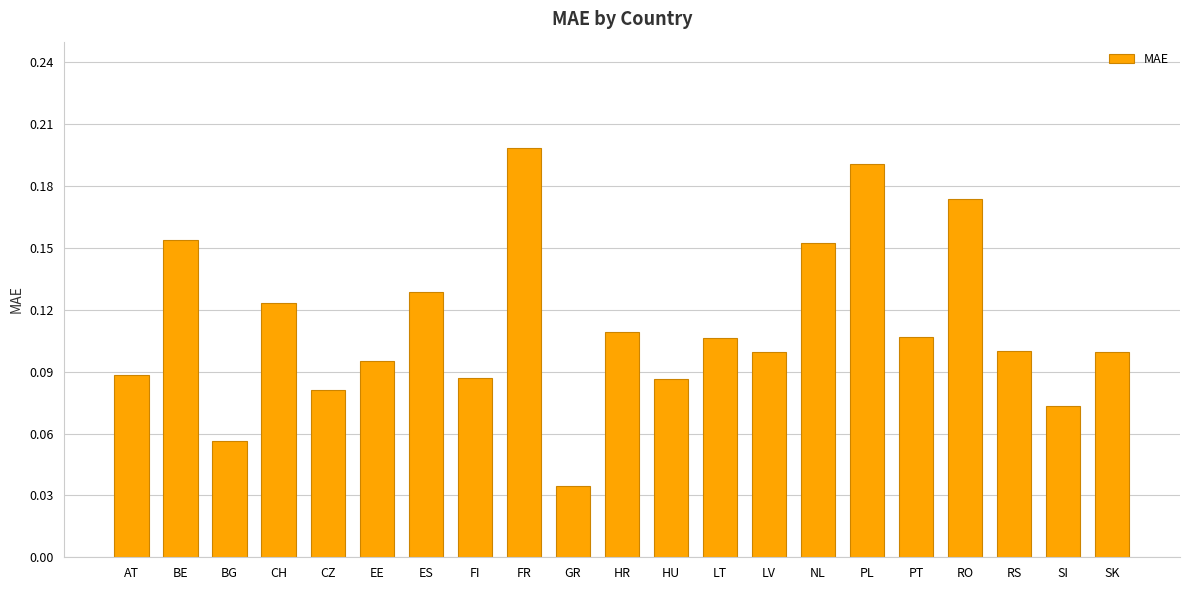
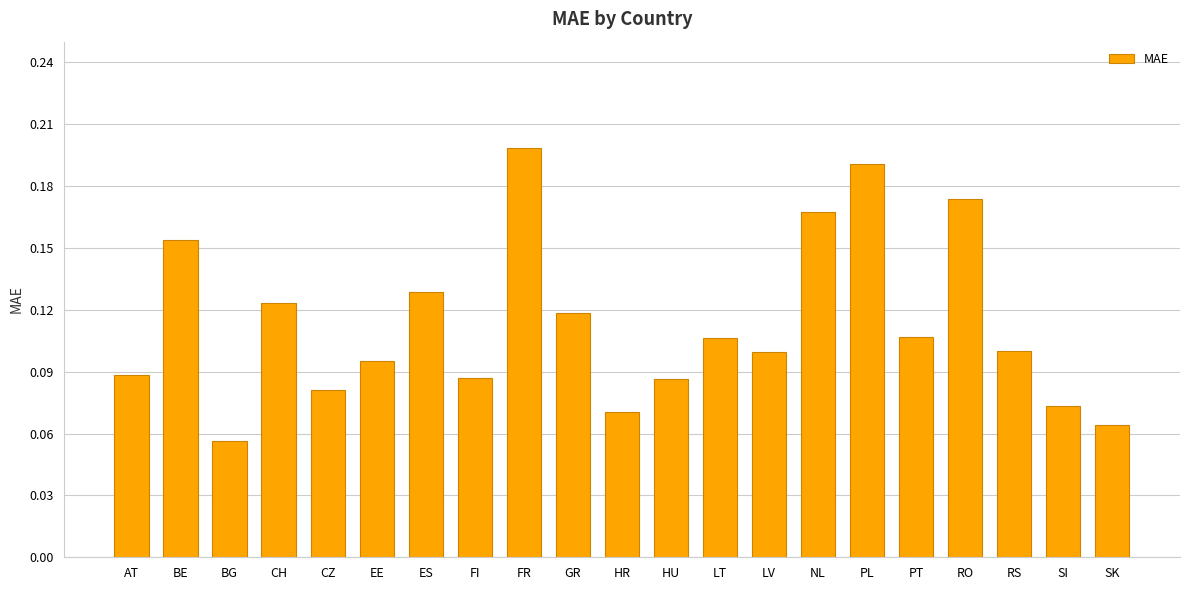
GR: 0.035 -> 0.119
HR: 0.109 -> 0.071
NL: 0.153 -> 0.168
SK: 0.099 -> 0.064
